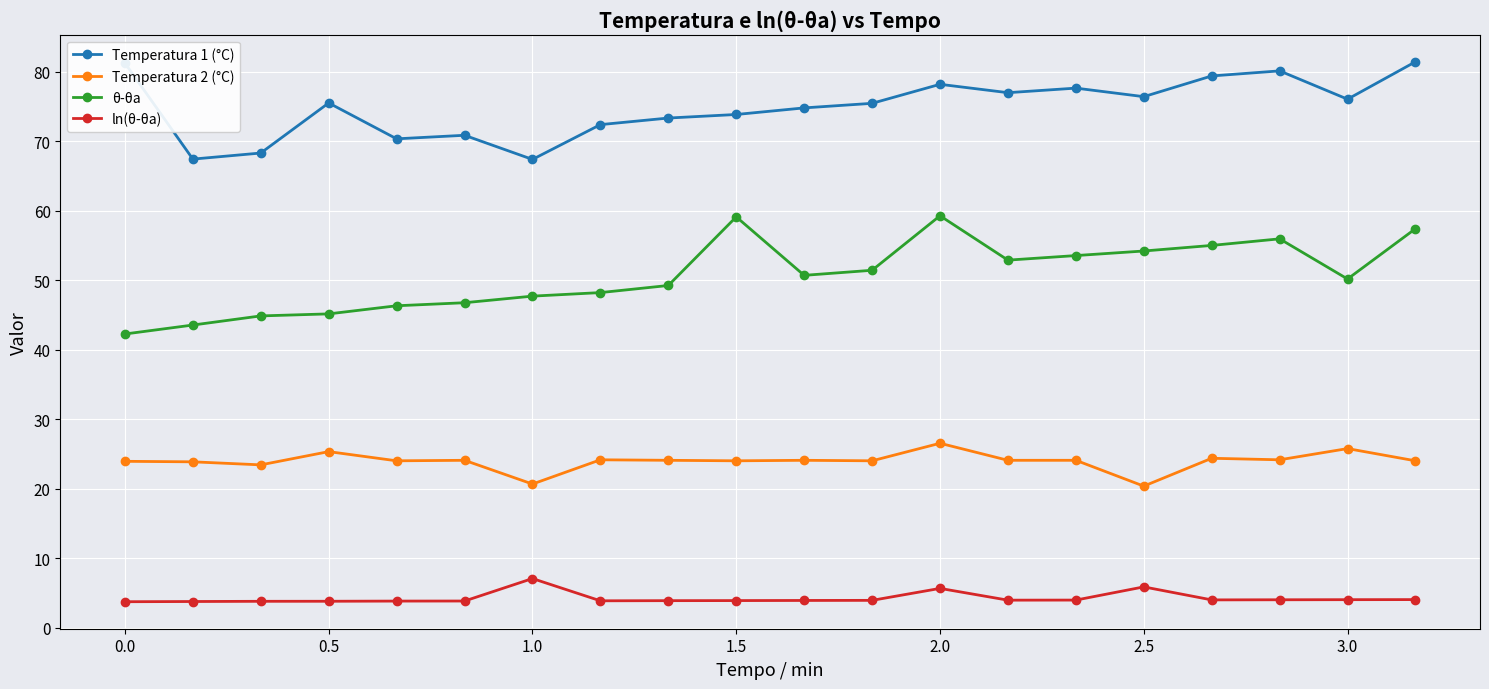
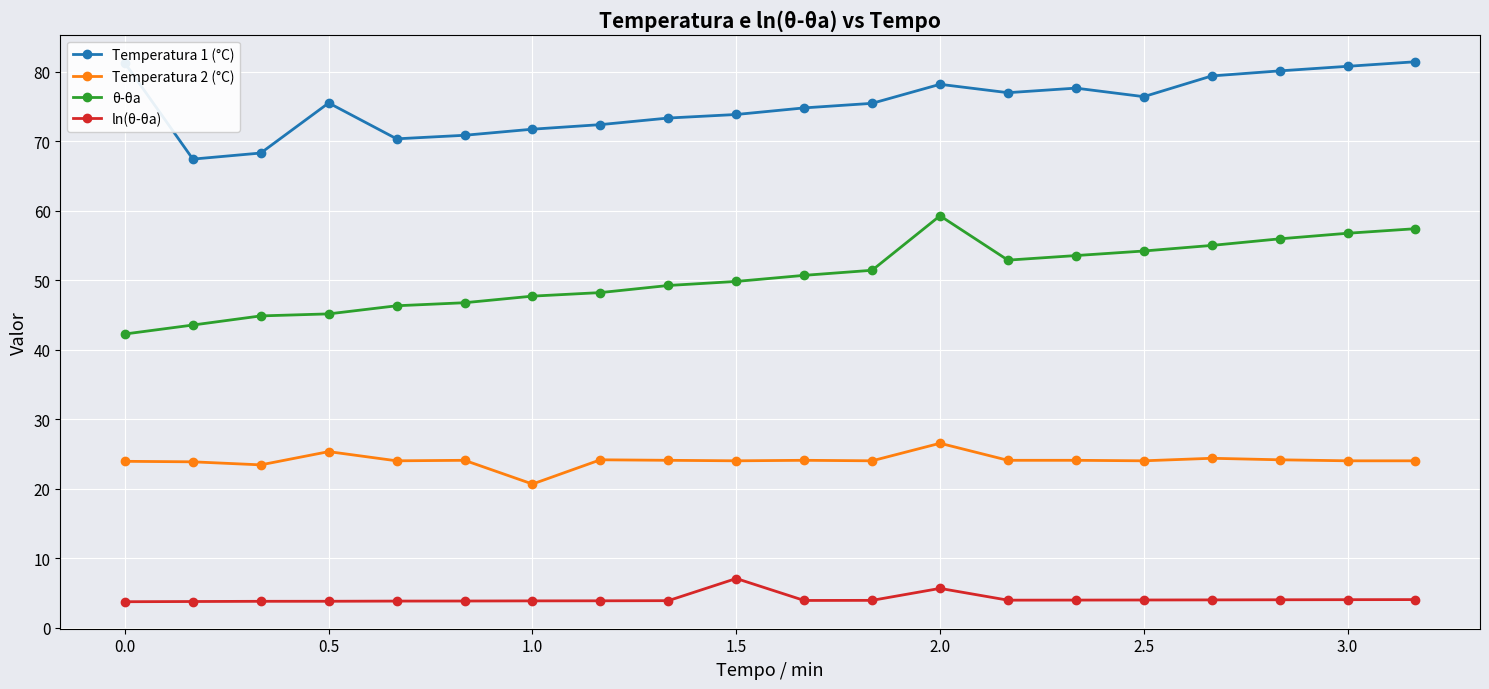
Temperatura 1 (°C), 1.0: 67 -> 72
ln(θ-θa), 1.0: 7 -> 4
θ-θa, 1.5: 59 -> 50
ln(θ-θa), 1.5: 4 -> 7
Temperatura 2 (°C), 2.5: 20 -> 24
ln(θ-θa), 2.5: 6 -> 4
Temperatura 1 (°C), 3.0: 76 -> 81
Temperatura 2 (°C), 3.0: 26 -> 24
θ-θa, 3.0: 50 -> 57
